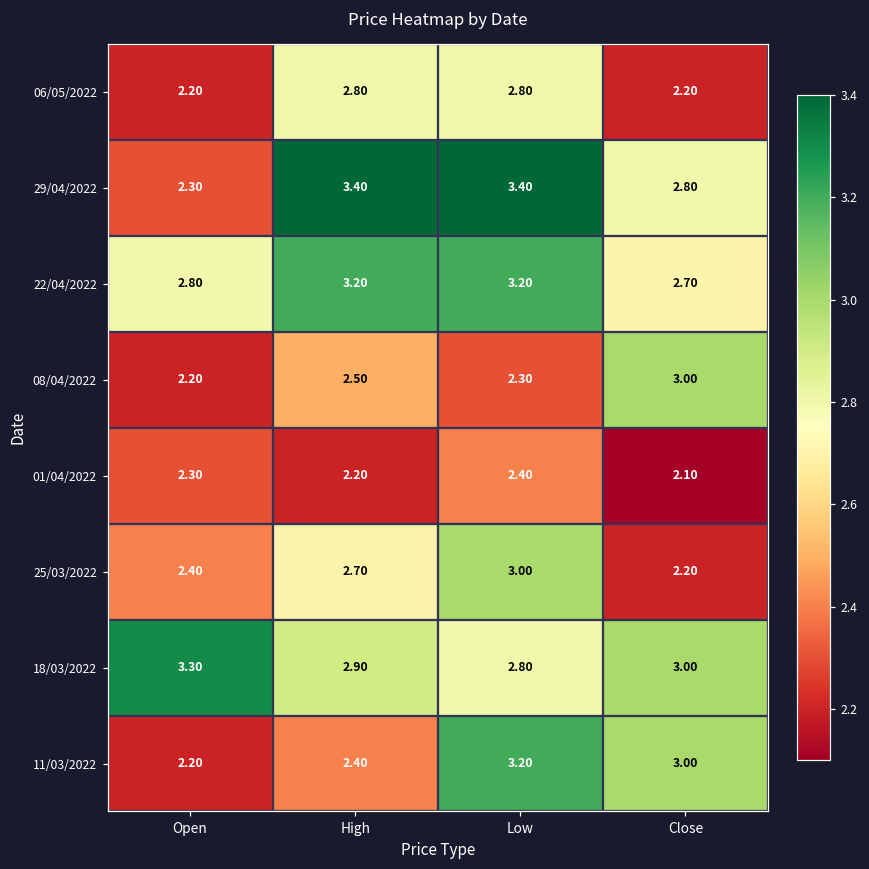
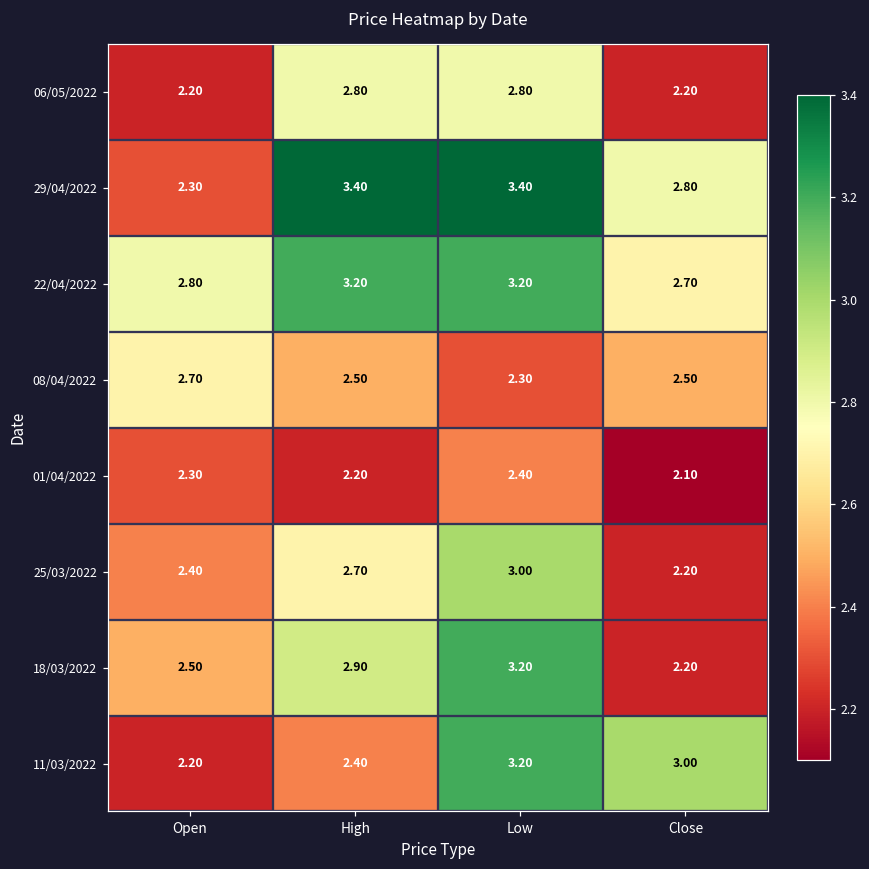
08/04/2022, Open: 2.20 -> 2.70
08/04/2022, Close: 3.00 -> 2.50
18/03/2022, Open: 3.30 -> 2.50
18/03/2022, Low: 2.80 -> 3.20
18/03/2022, Close: 3.00 -> 2.20
